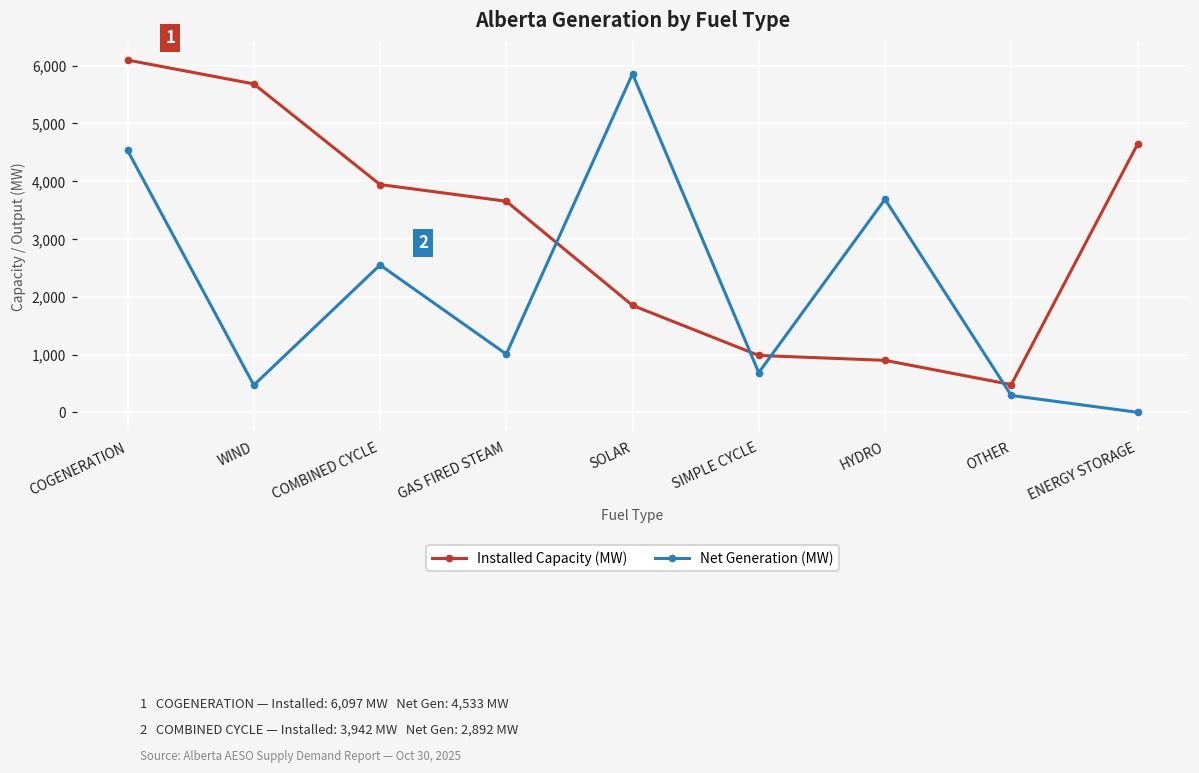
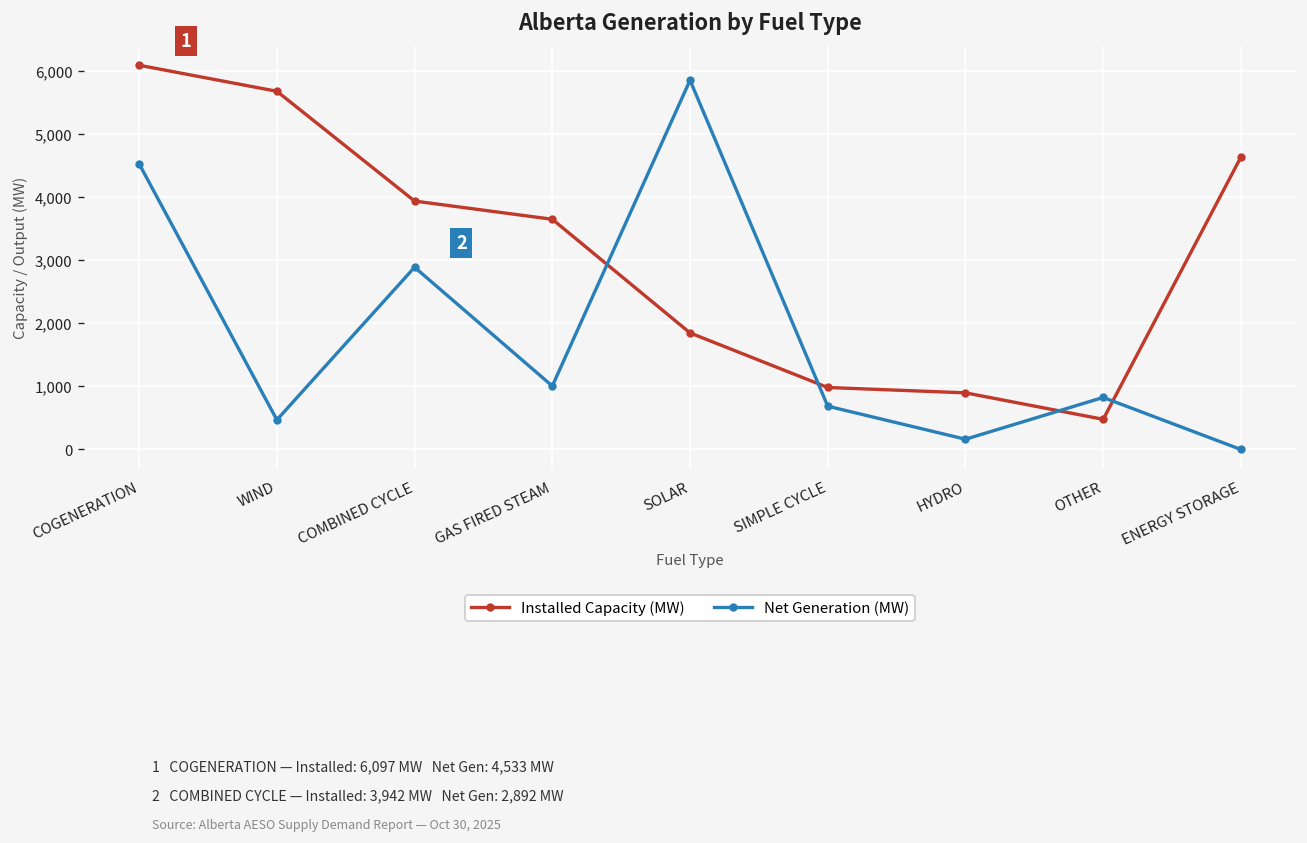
Net Generation (MW), COMBINED CYCLE: 2,600 -> 2,900
Net Generation (MW), HYDRO: 3,700 -> 200
Net Generation (MW), OTHER: 300 -> 800
